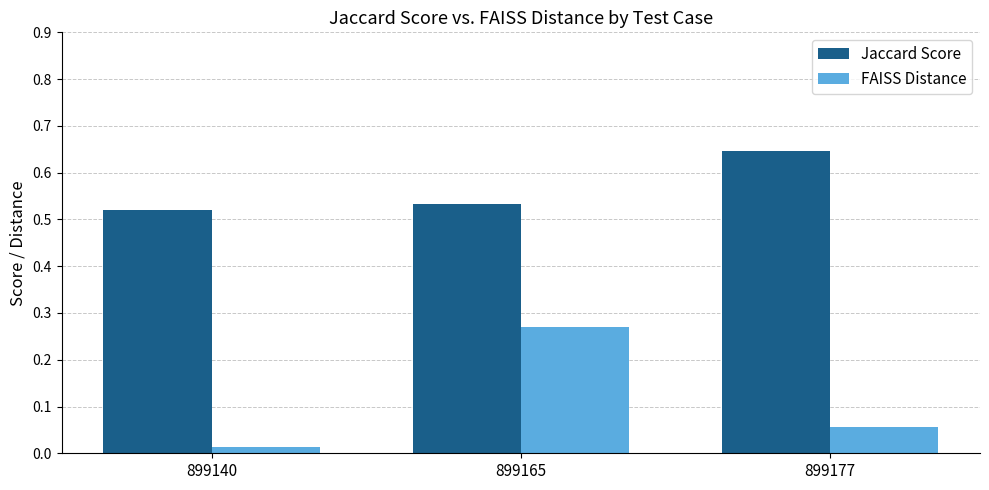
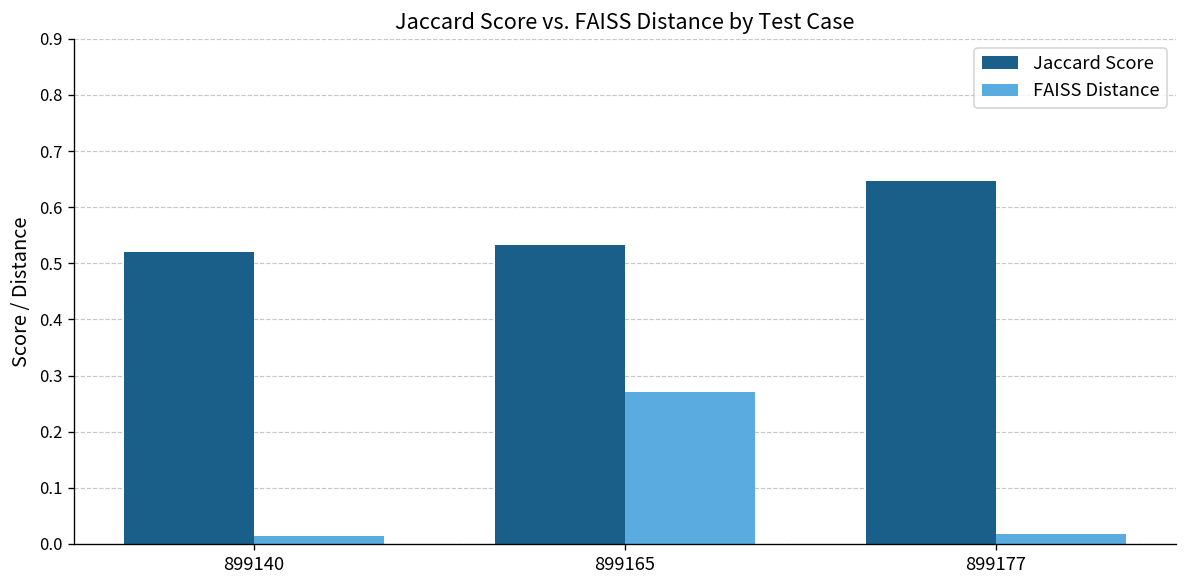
FAISS Distance, 899177: 0.06 -> 0.02
